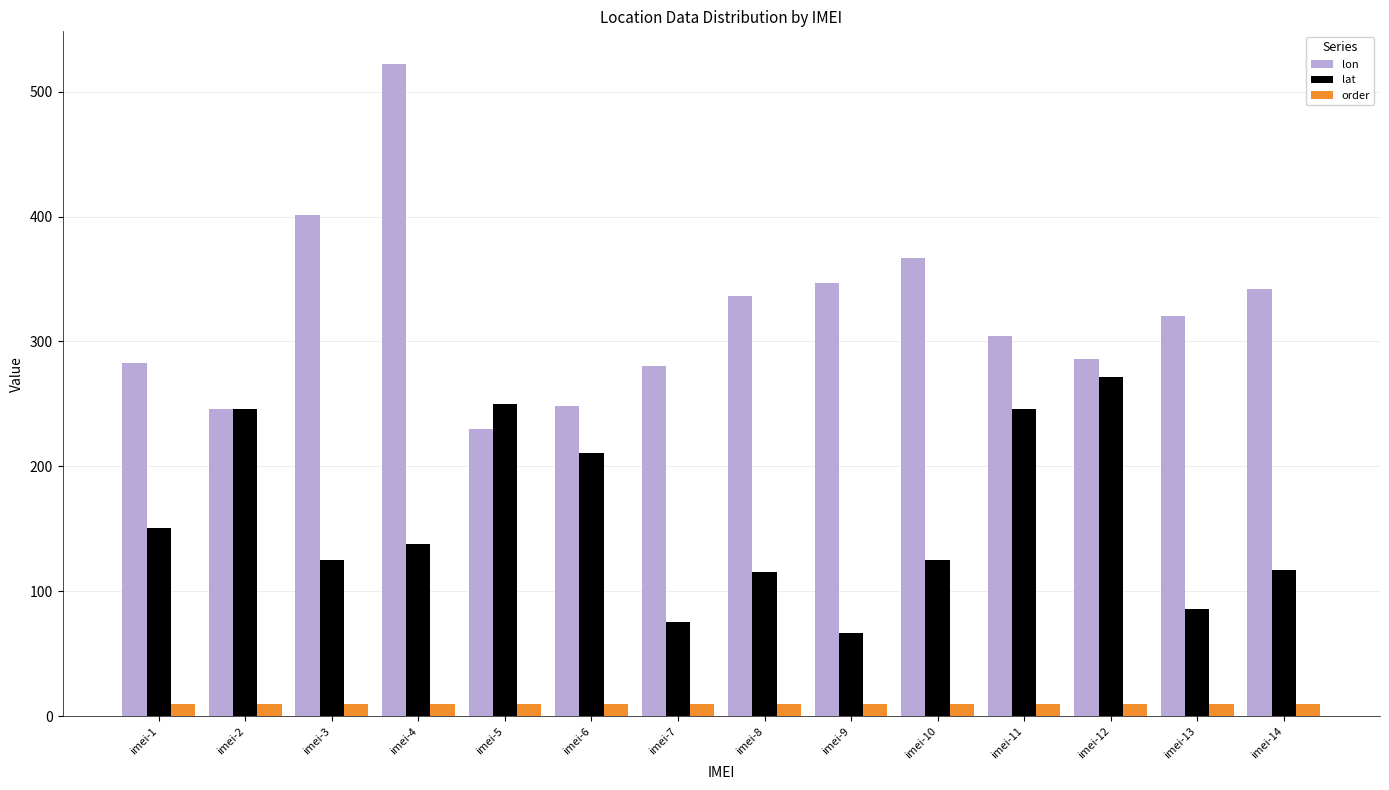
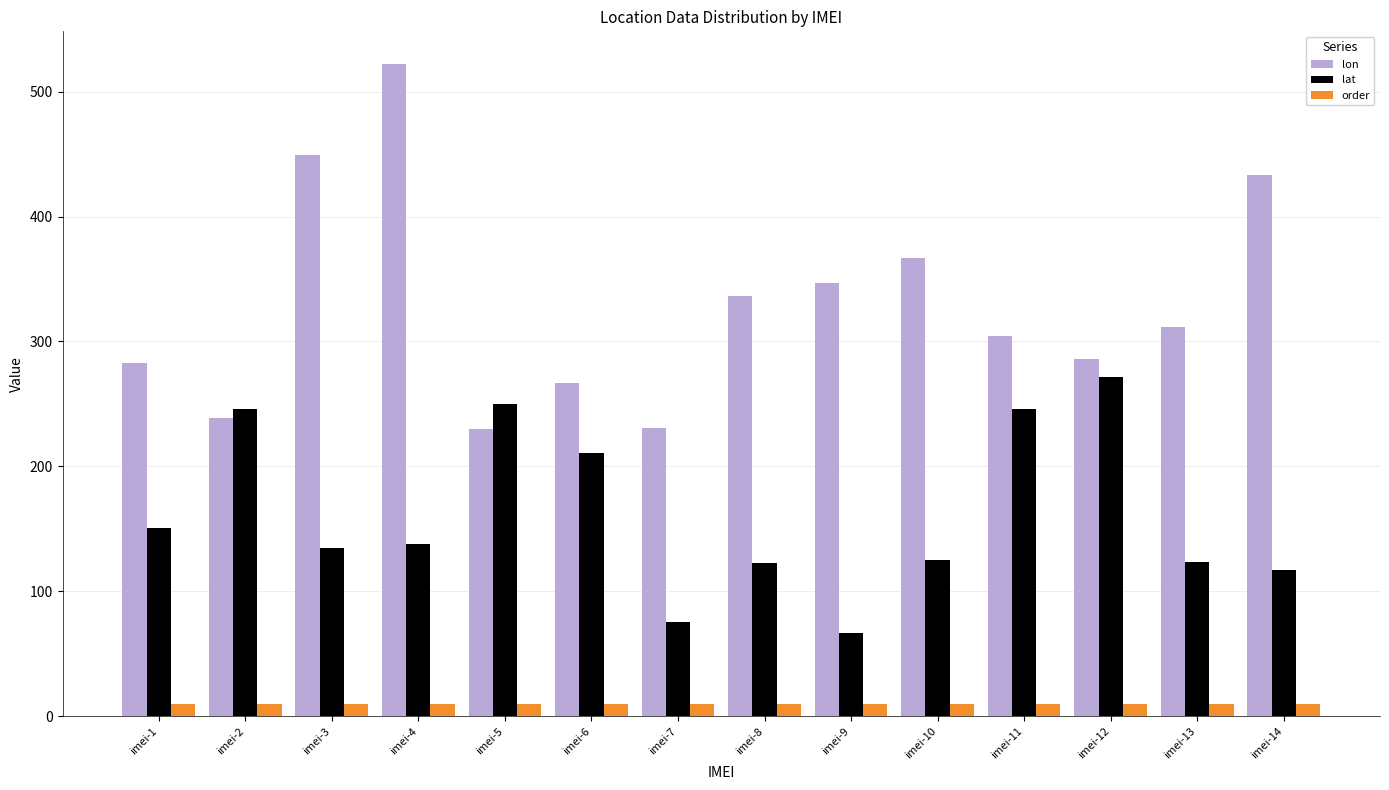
lon, imei-2: 246 -> 239
lon, imei-3: 401 -> 449
lat, imei-3: 125 -> 134
lon, imei-6: 248 -> 267
lon, imei-7: 281 -> 231
lat, imei-8: 115 -> 123
lon, imei-13: 321 -> 311
lat, imei-13: 86 -> 124
lon, imei-14: 342 -> 433
